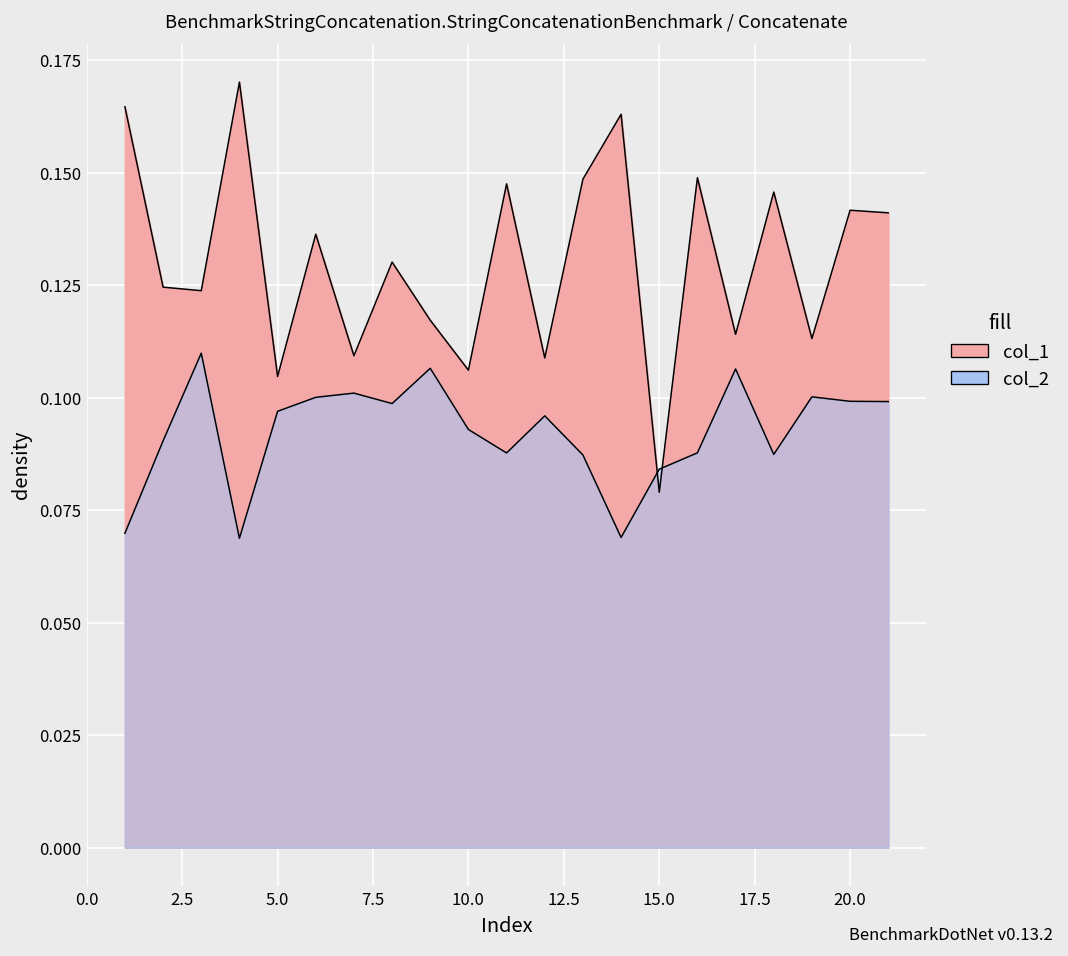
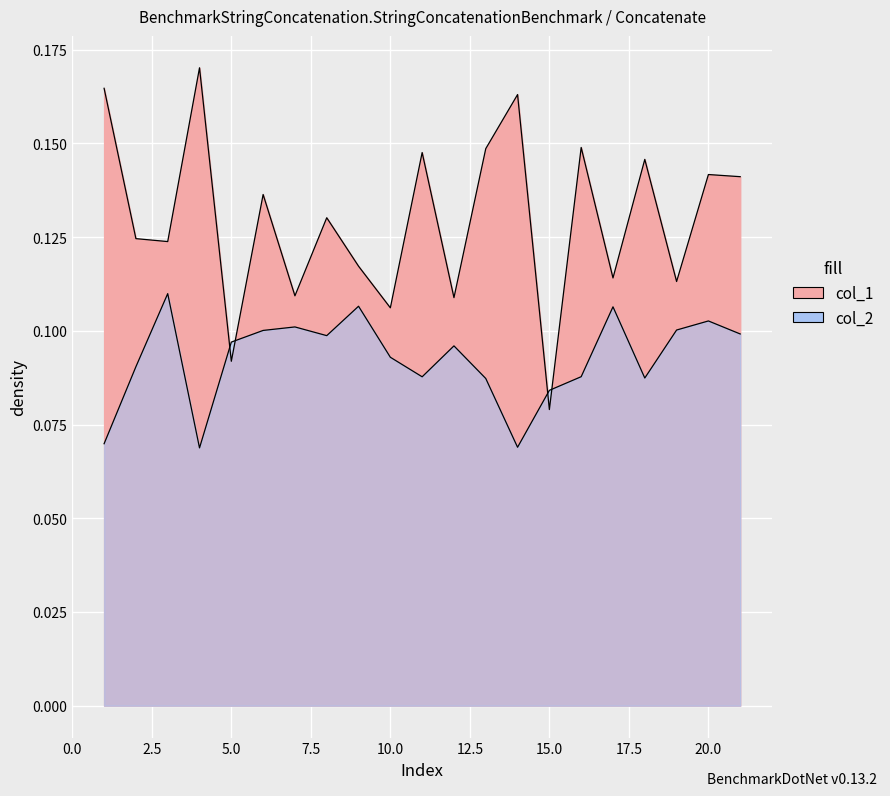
col_1, 5.0: 0.105 -> 0.092
col_2, 20.0: 0.099 -> 0.103
